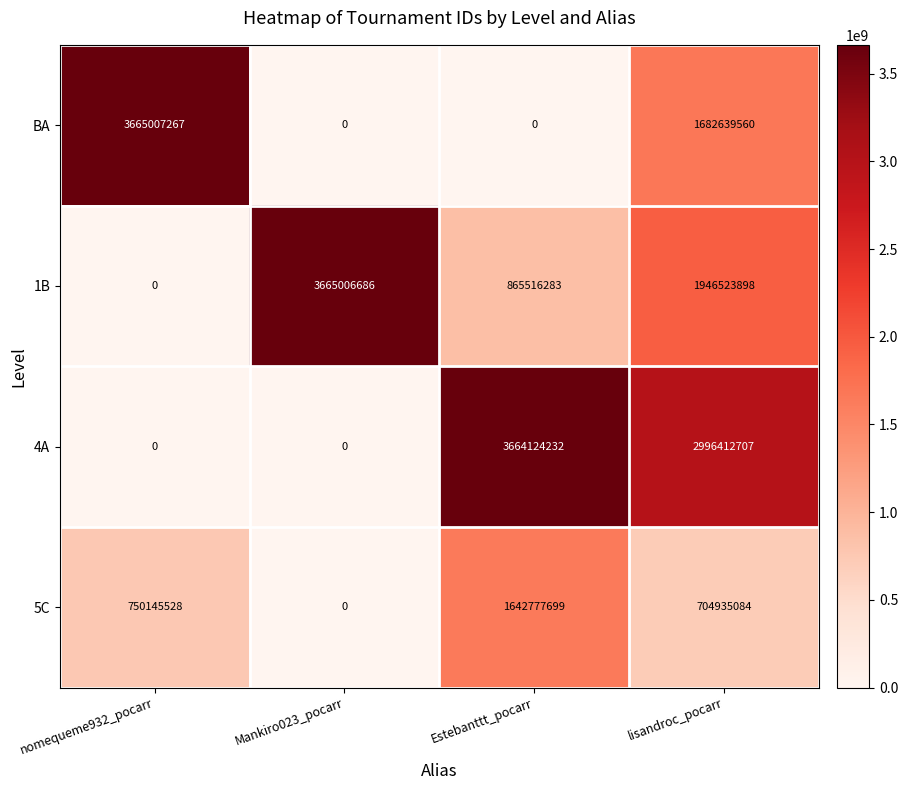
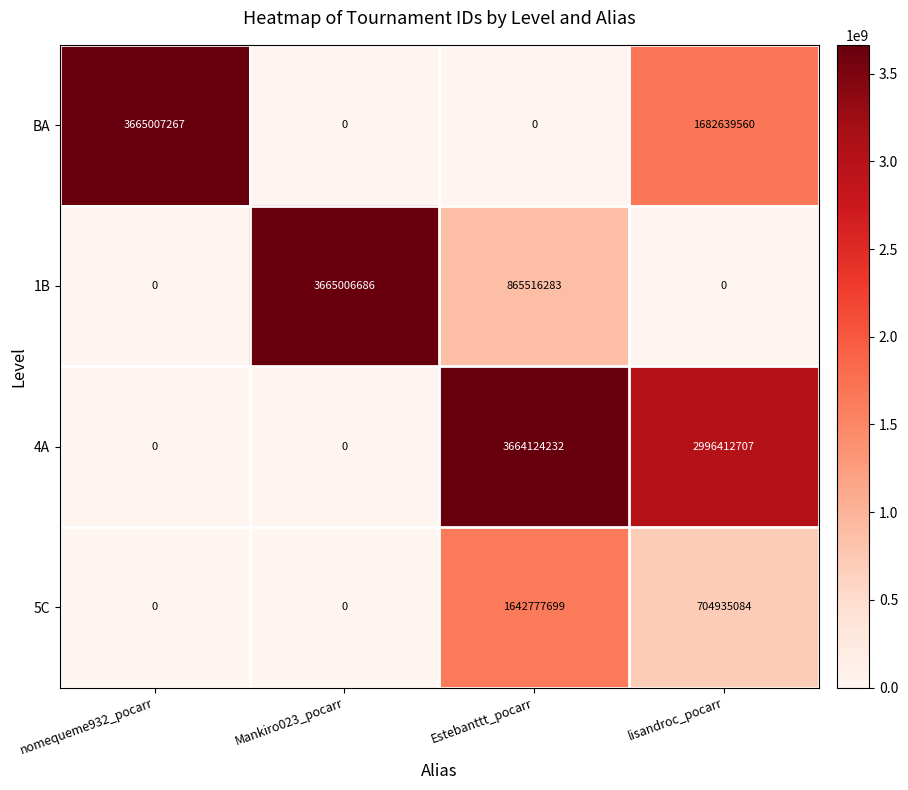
1B, lisandroc_pocarr: 1946523898 -> 0
5C, nomequeme932_pocarr: 750145528 -> 0
